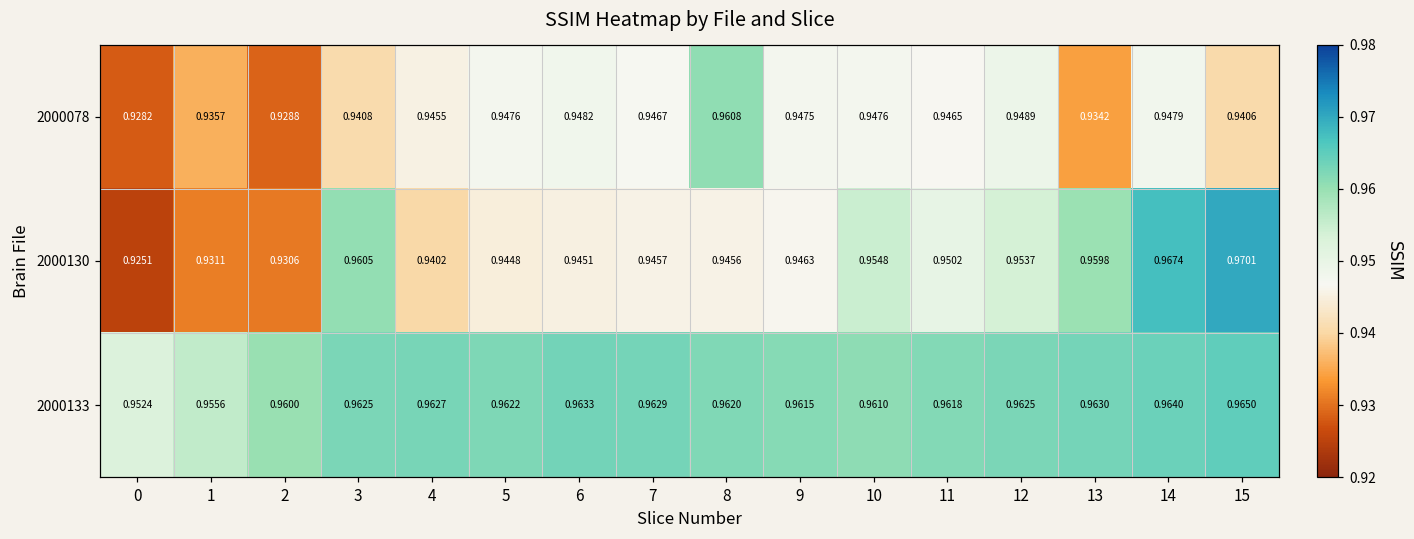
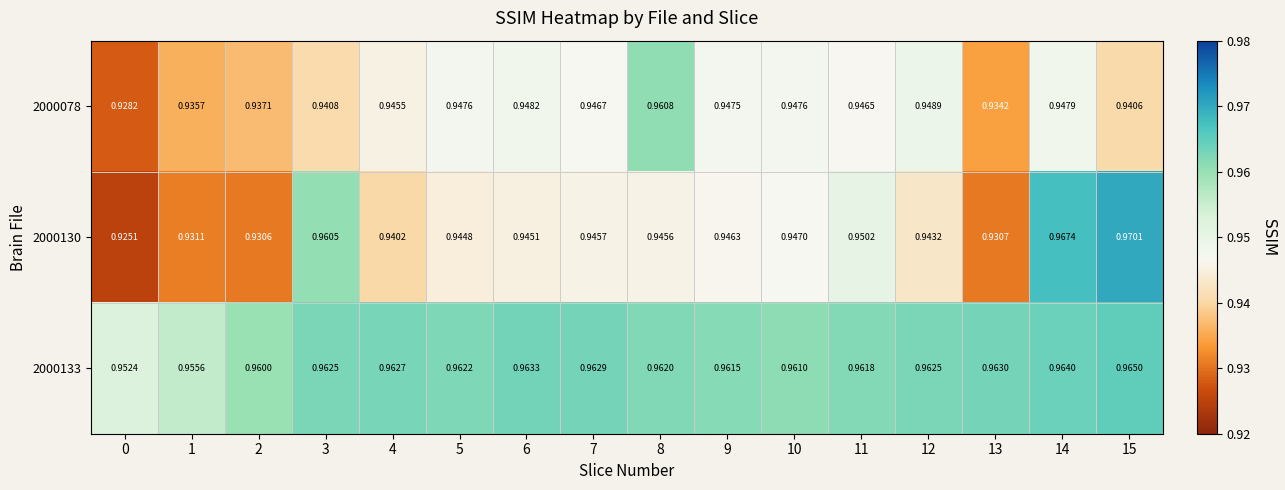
2000078, 2: 0.9288 -> 0.9371
2000130, 10: 0.9548 -> 0.9470
2000130, 12: 0.9537 -> 0.9432
2000130, 13: 0.9598 -> 0.9307
